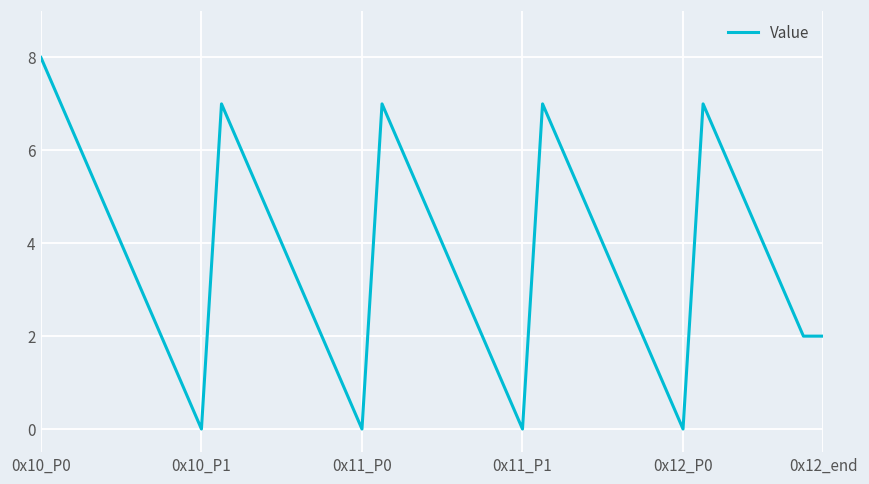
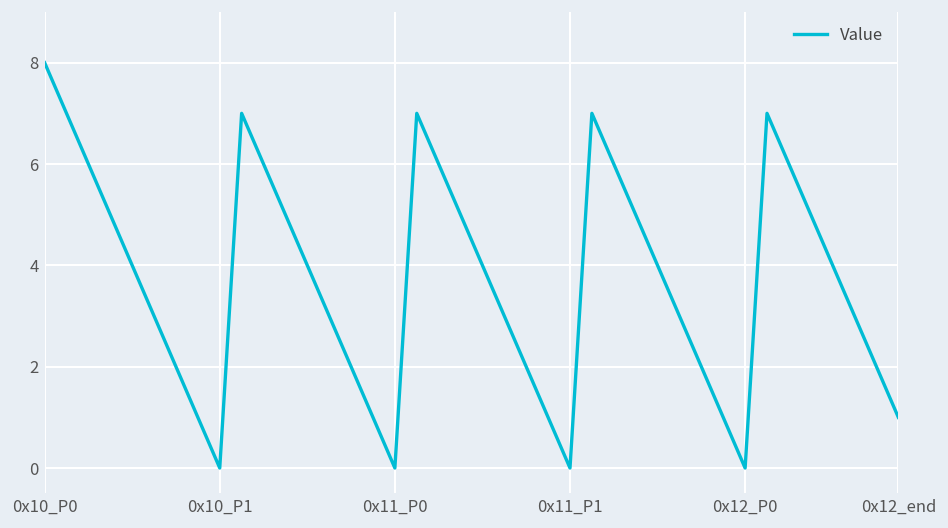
0x12_end: 2 -> 1
